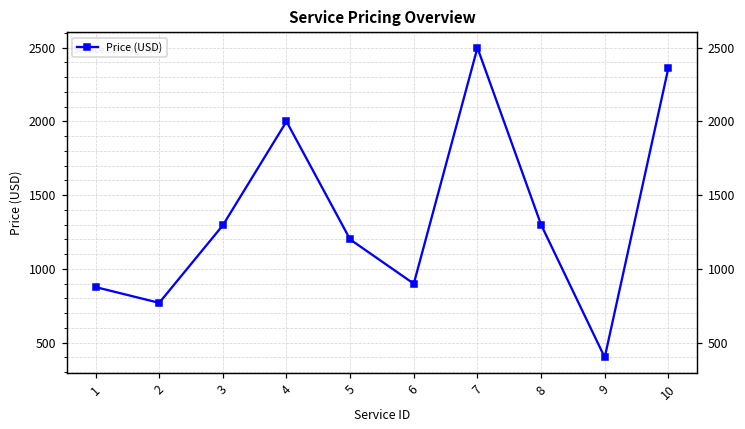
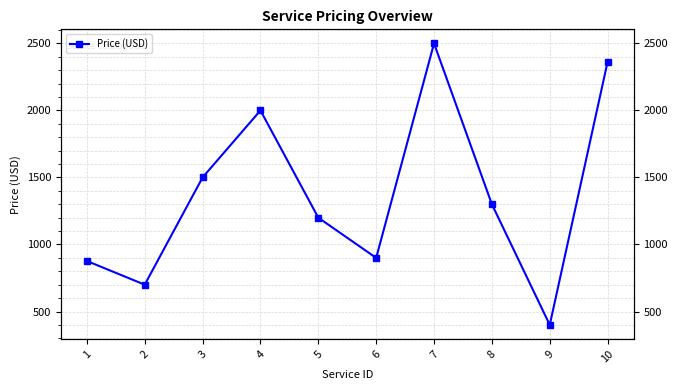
2: 770 -> 700
3: 1300 -> 1500
